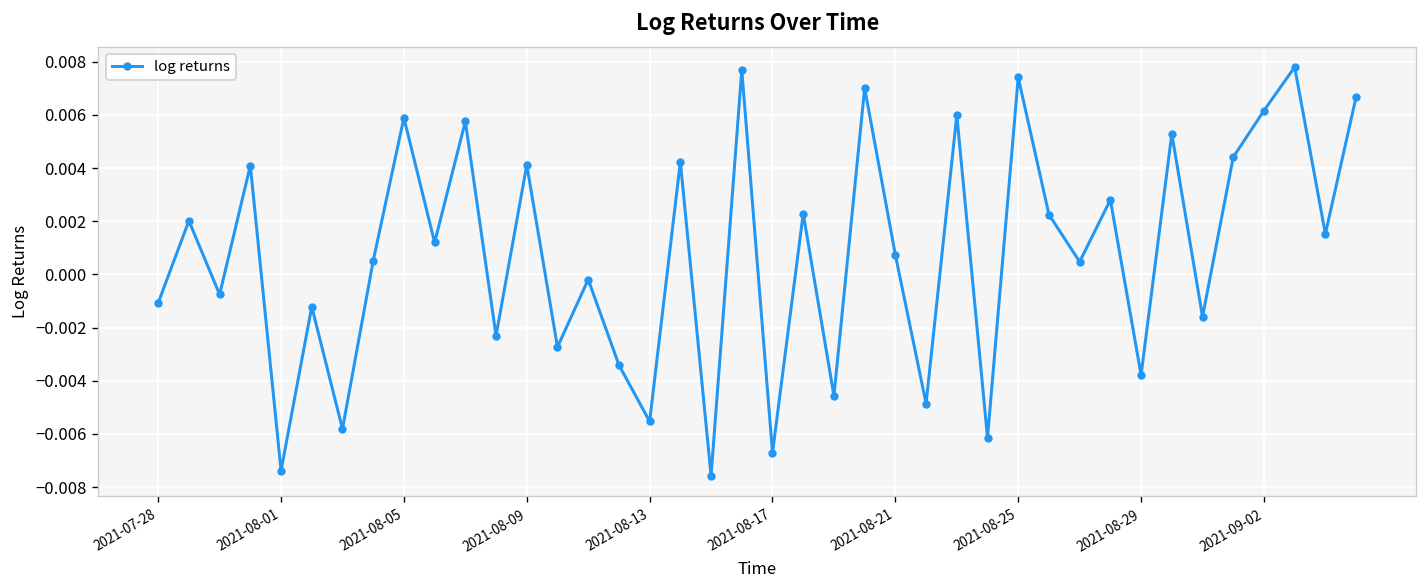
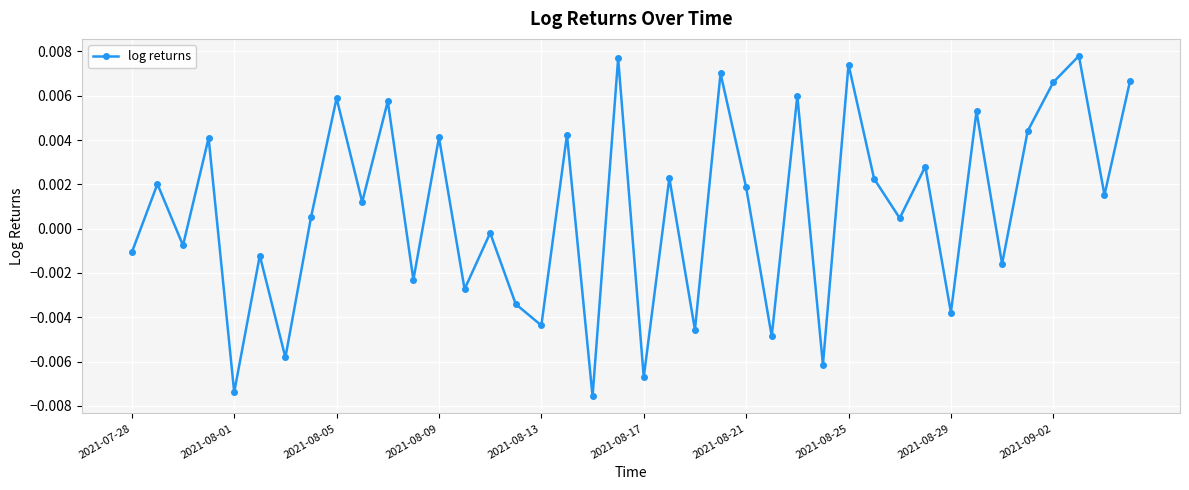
2021-08-13: -0.0055 -> -0.0044
2021-08-21: 0.0007 -> 0.0019
2021-09-02: 0.0062 -> 0.0066
